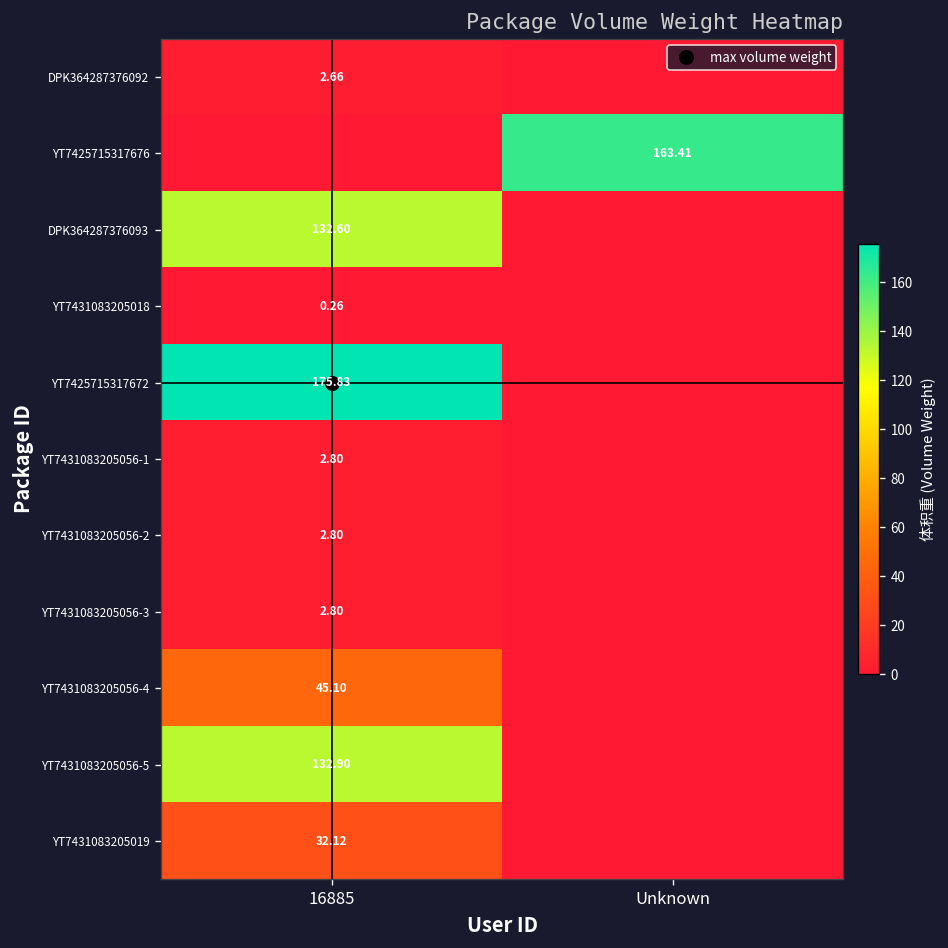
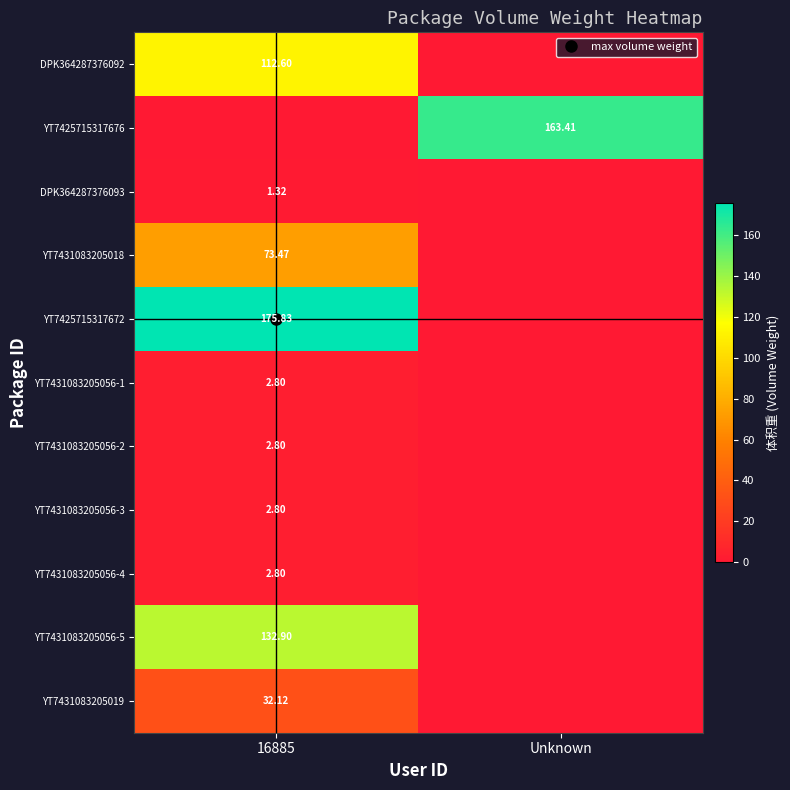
DPK364287376092, 16885: 2.66 -> 112.60
DPK364287376093, 16885: 132.60 -> 1.32
YT7431083205018, 16885: 0.26 -> 73.47
YT7431083205056-4, 16885: 45.10 -> 2.80
